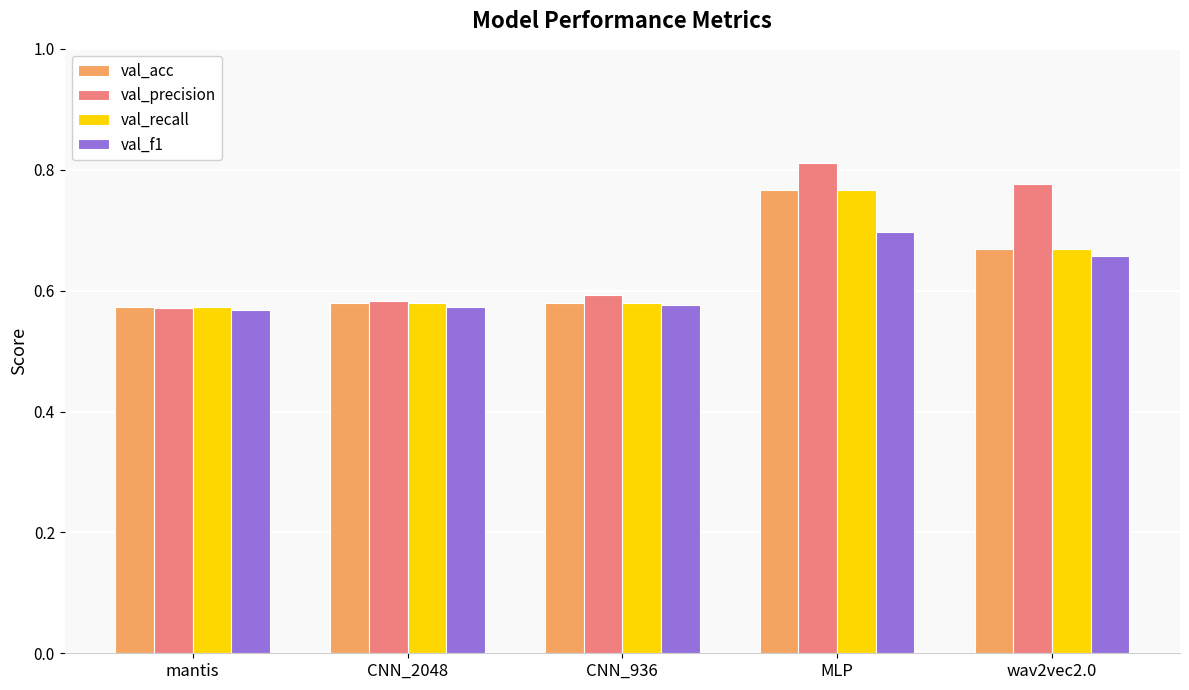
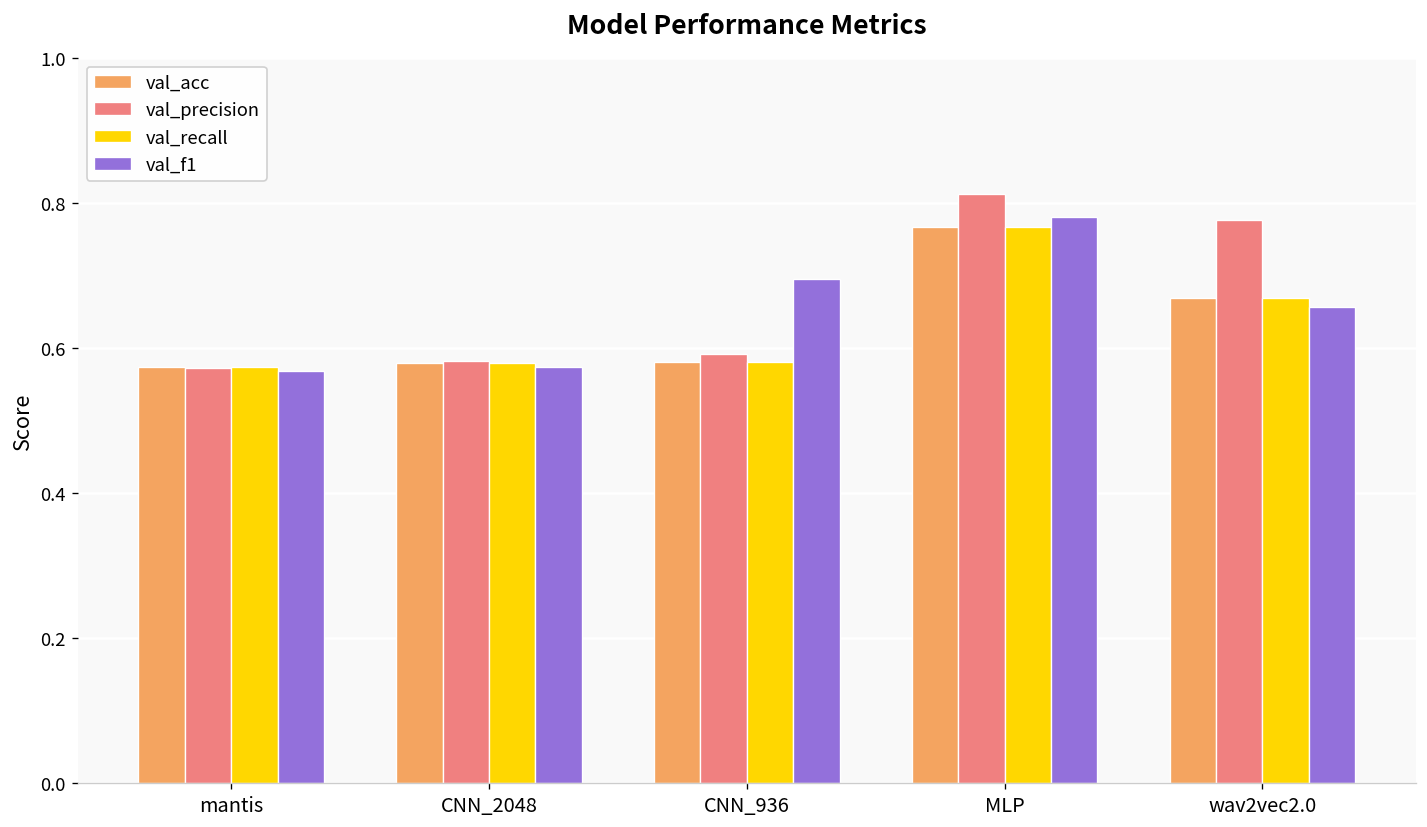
val_f1, CNN_936: 0.58 -> 0.69
val_f1, MLP: 0.70 -> 0.78
